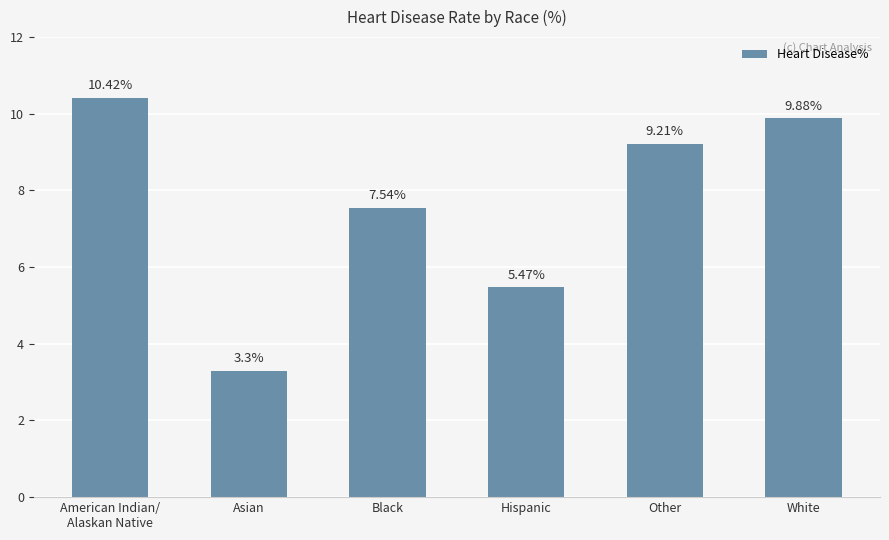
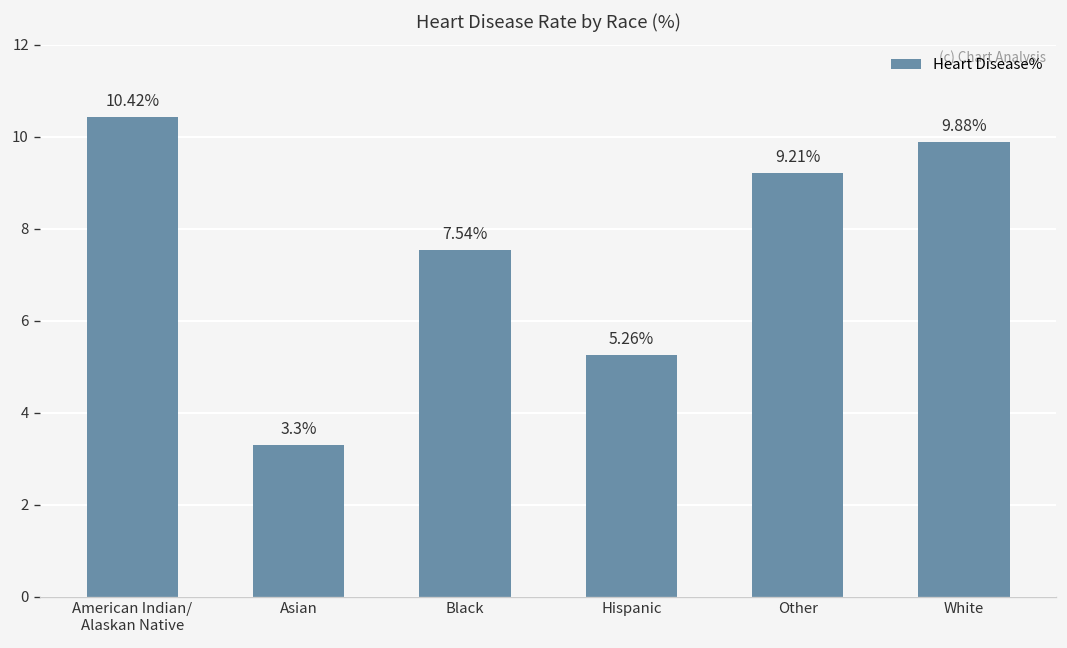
Hispanic: 5.47% -> 5.26%
